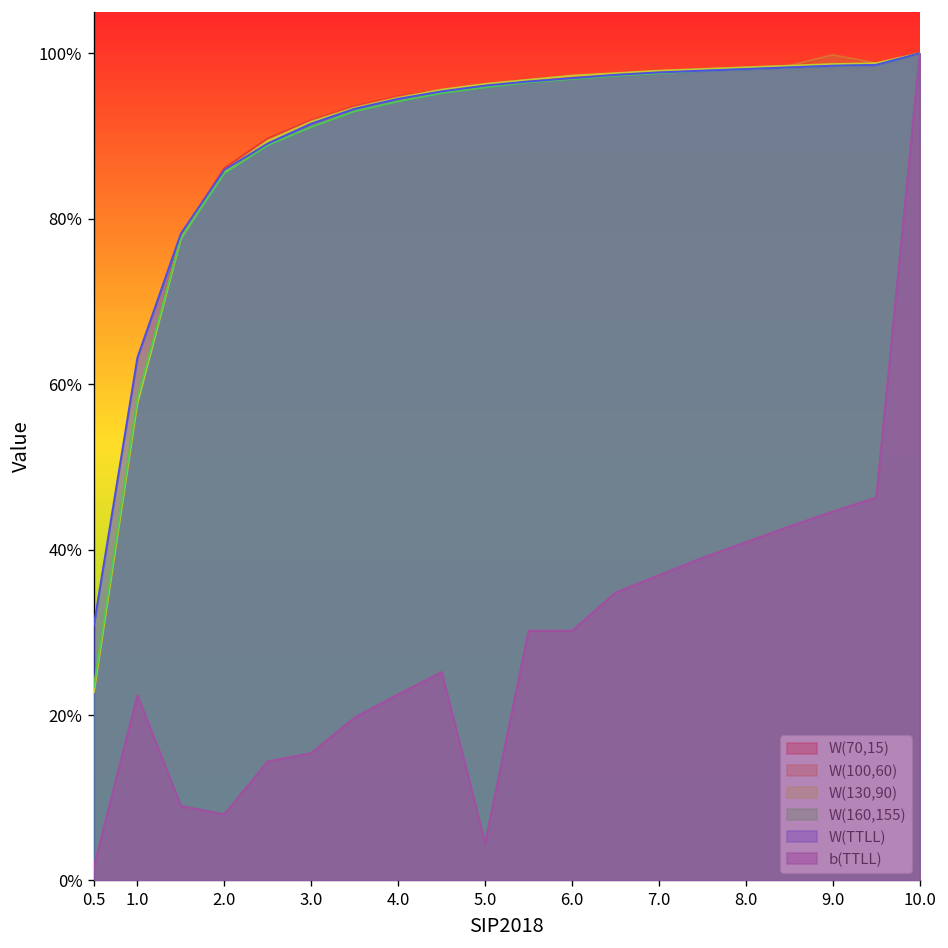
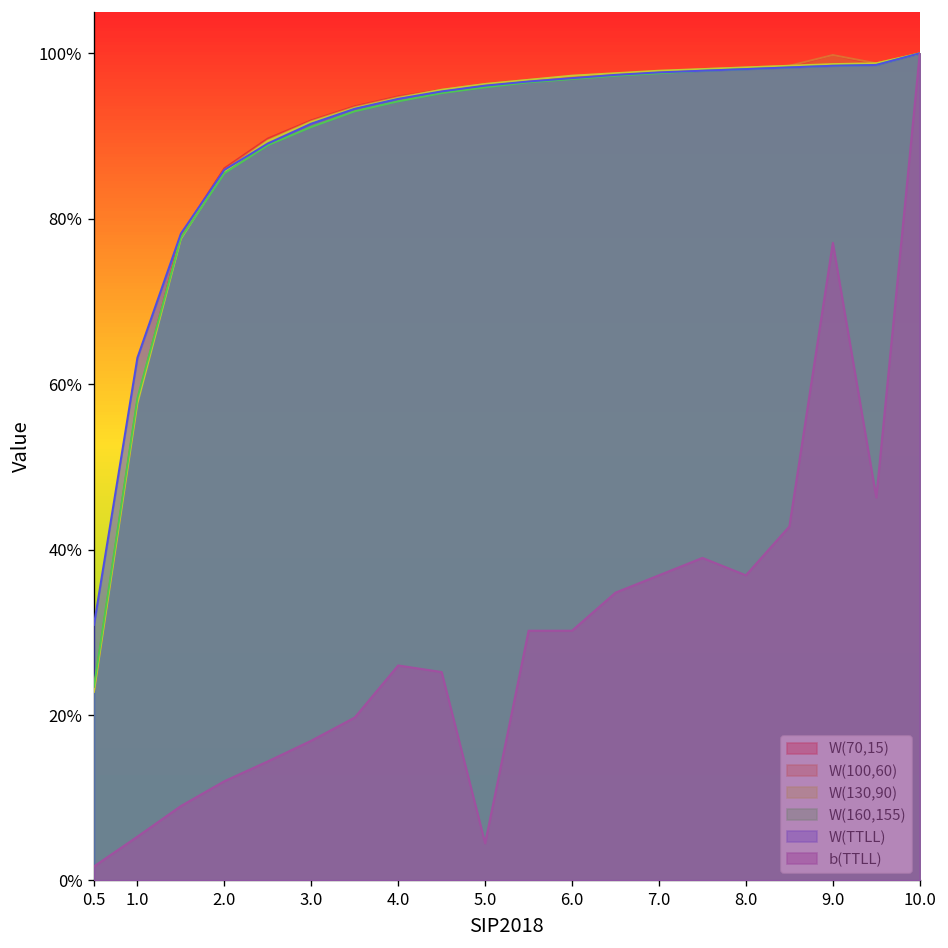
b(TTLL), 1.0: 22% -> 5%
b(TTLL), 2.0: 8% -> 12%
b(TTLL), 3.0: 15% -> 17%
b(TTLL), 4.0: 23% -> 26%
b(TTLL), 8.0: 41% -> 37%
b(TTLL), 9.0: 45% -> 77%
